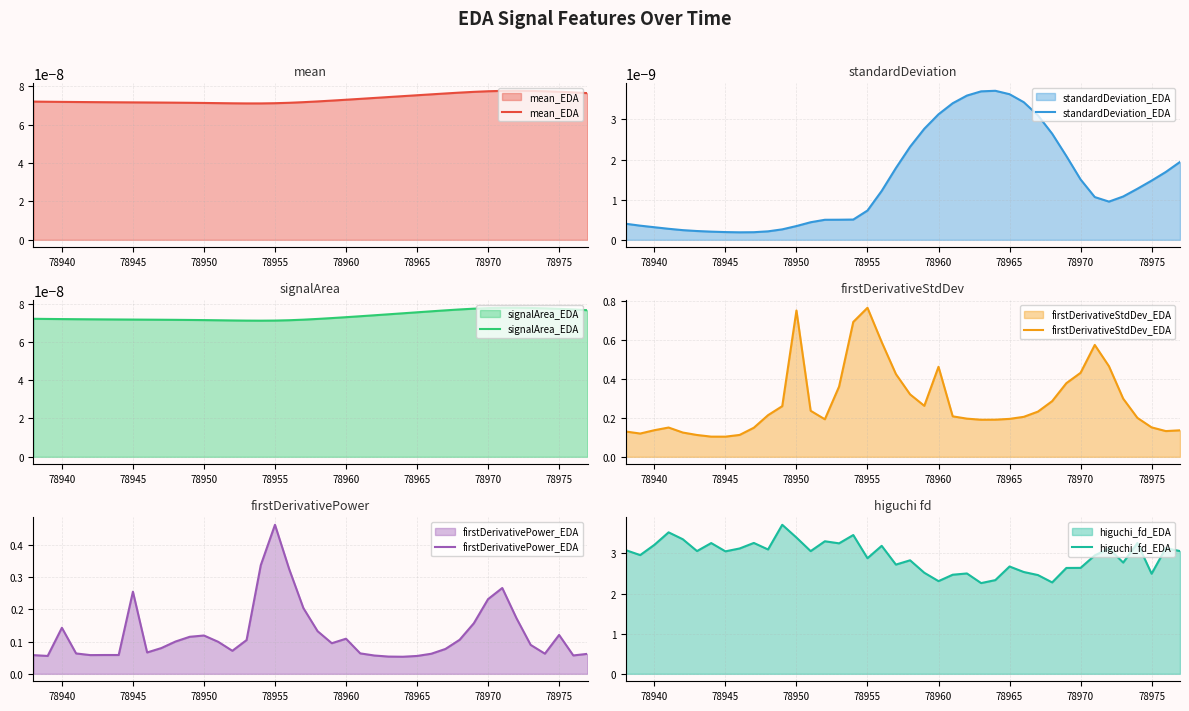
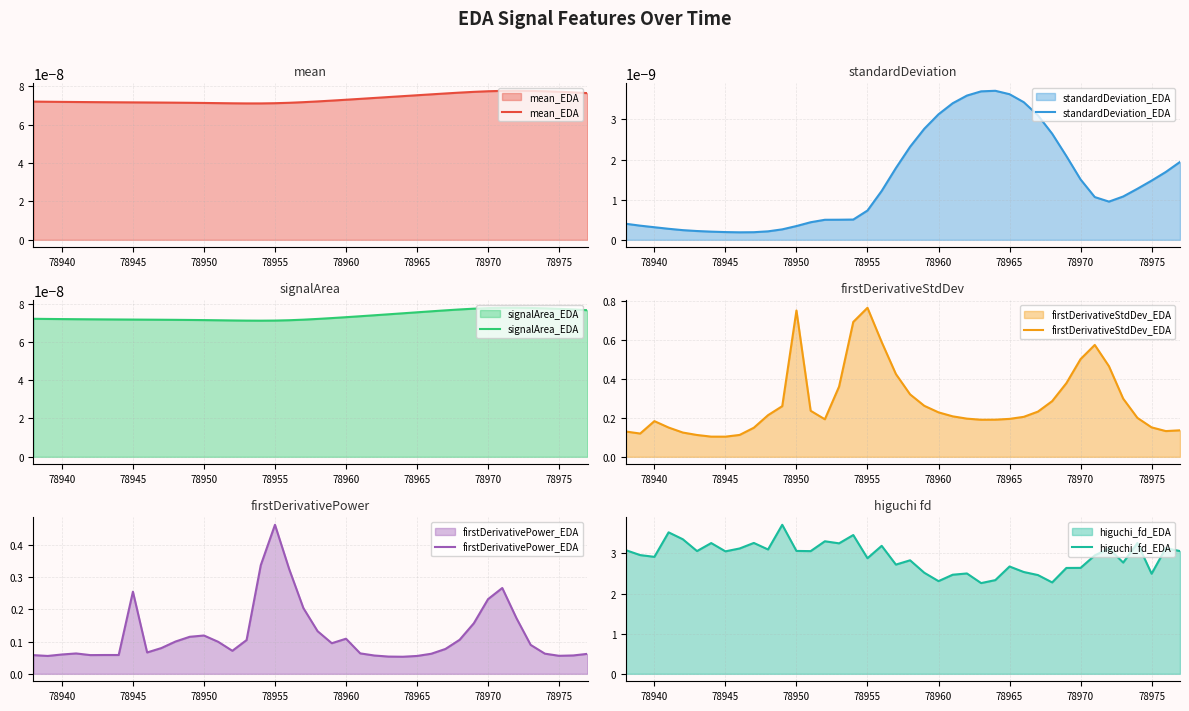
firstDerivativeStdDev, 78940: 0.14 -> 0.18
firstDerivativeStdDev, 78960: 0.46 -> 0.23
firstDerivativeStdDev, 78970: 0.43 -> 0.50
firstDerivativePower, 78940: 0.14 -> 0.06
firstDerivativePower, 78975: 0.12 -> 0.06
higuchi fd, 78940: 3.2 -> 2.9
higuchi fd, 78950: 3.4 -> 3.1
